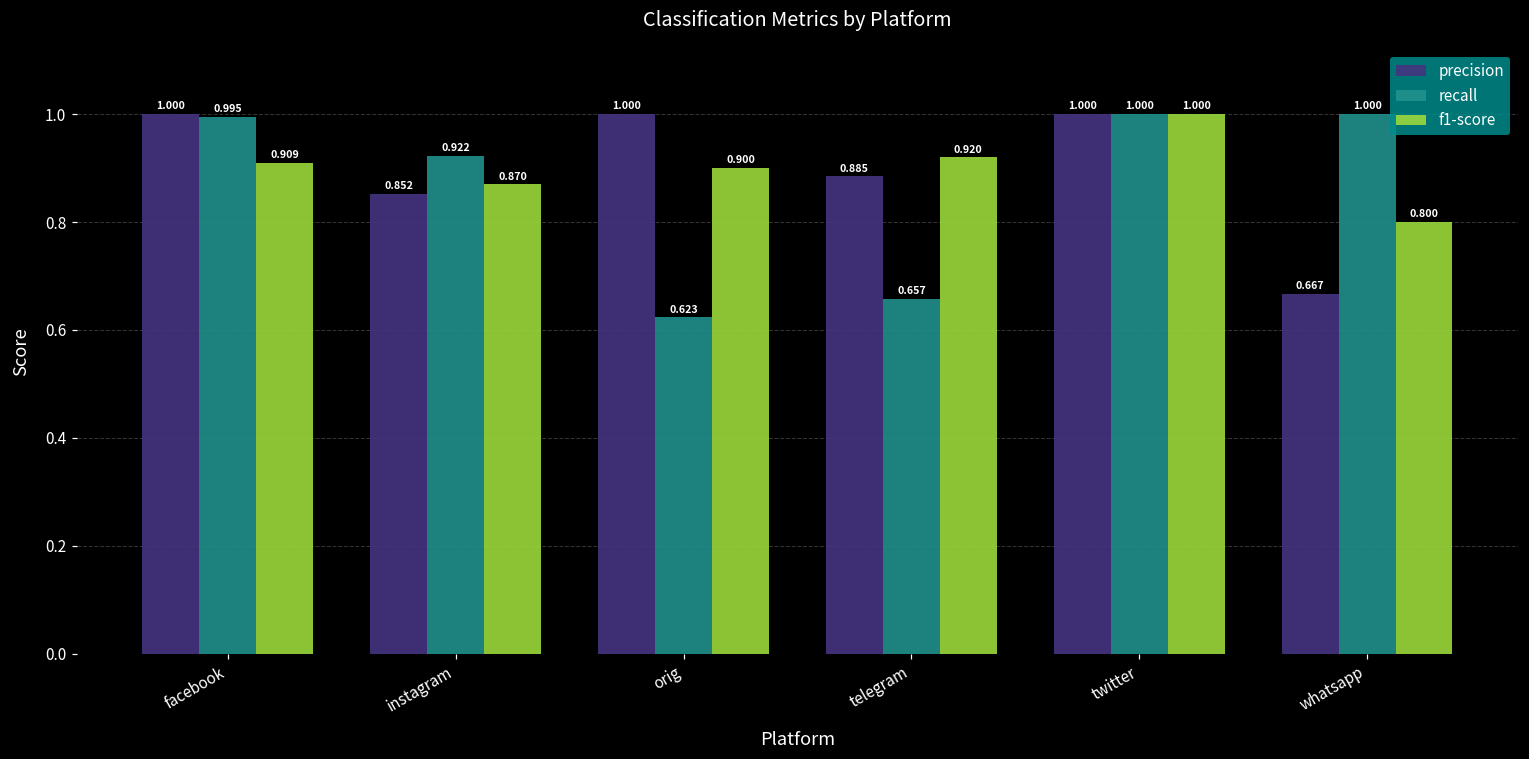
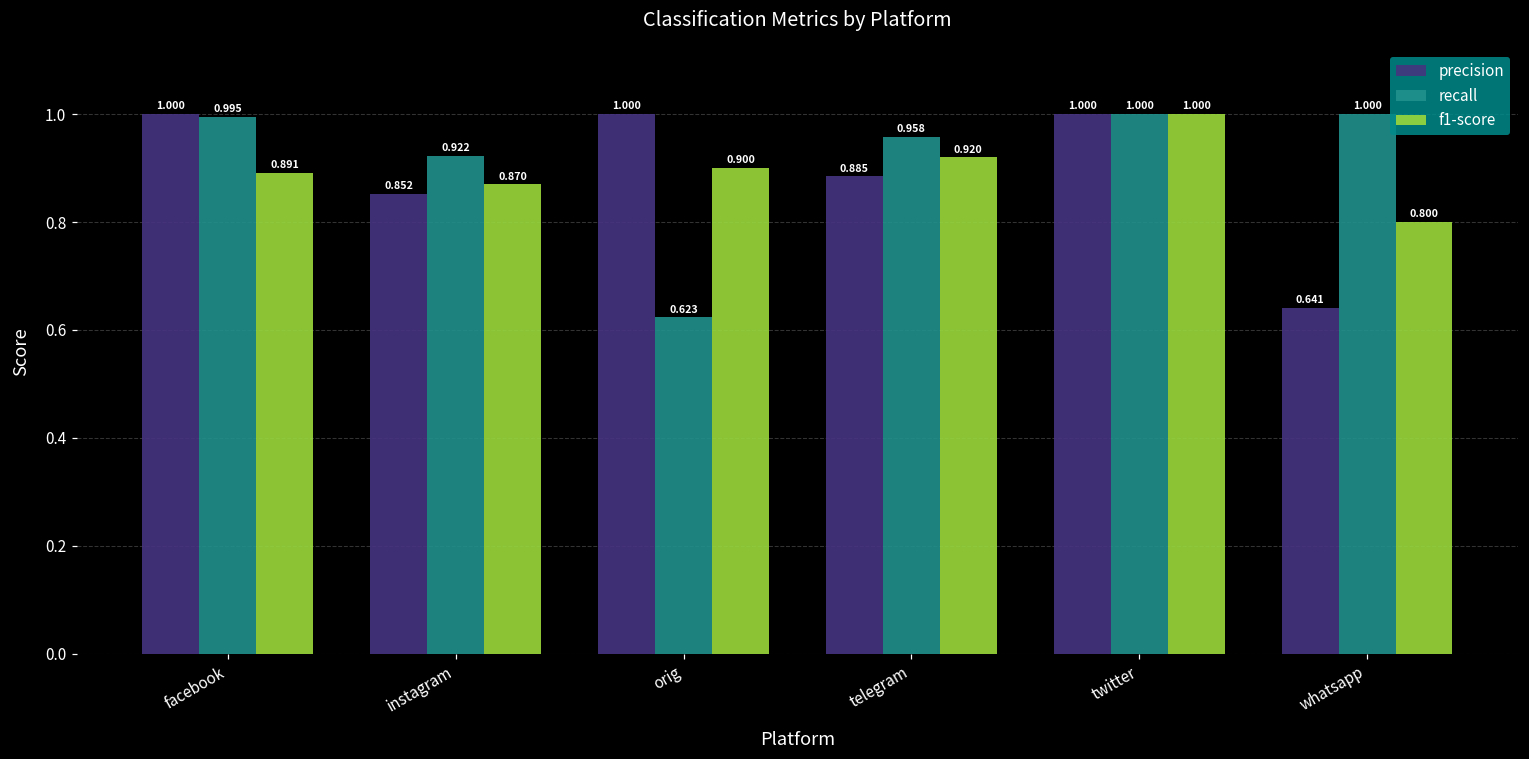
f1-score, facebook: 0.909 -> 0.891
recall, telegram: 0.657 -> 0.958
precision, whatsapp: 0.667 -> 0.641
